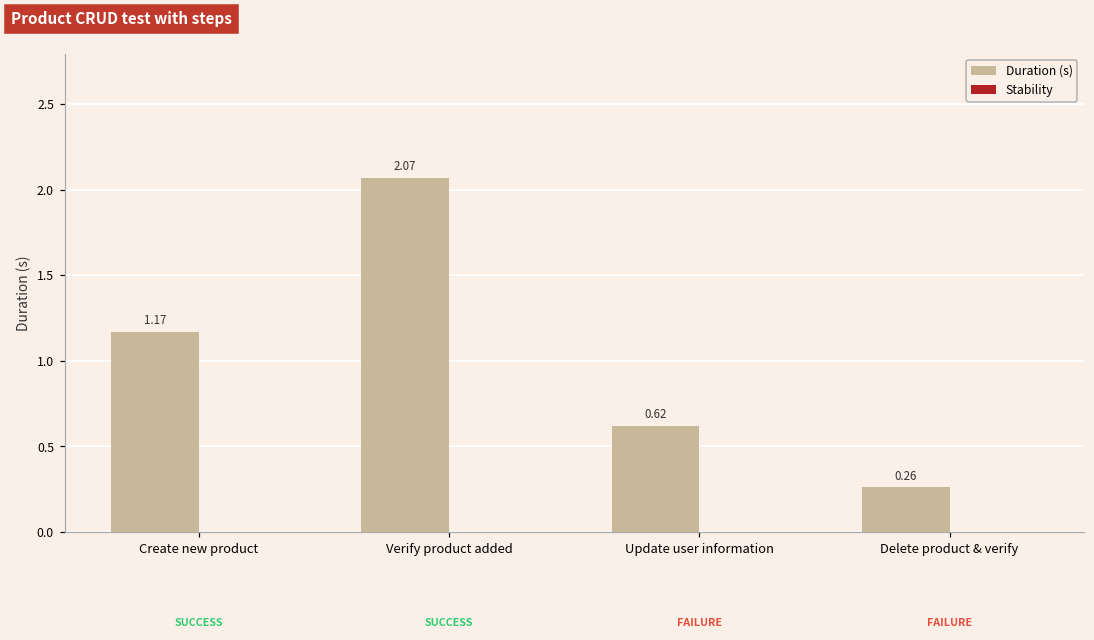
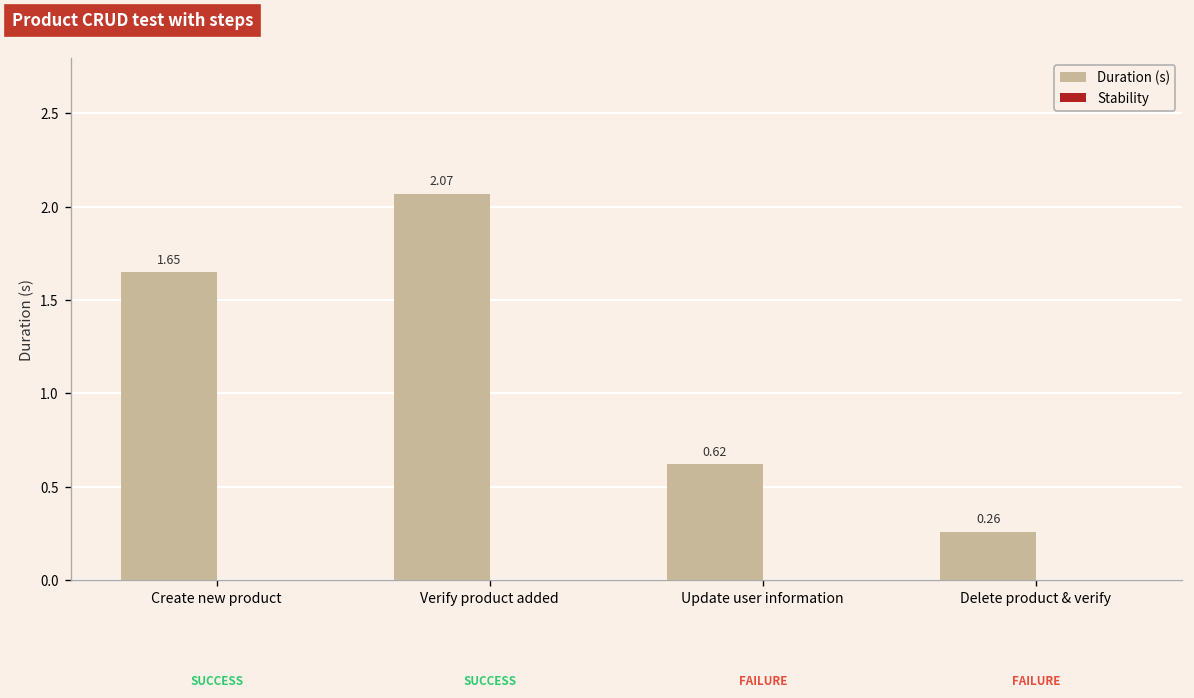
Duration (s), Create new product: 1.17 -> 1.65
